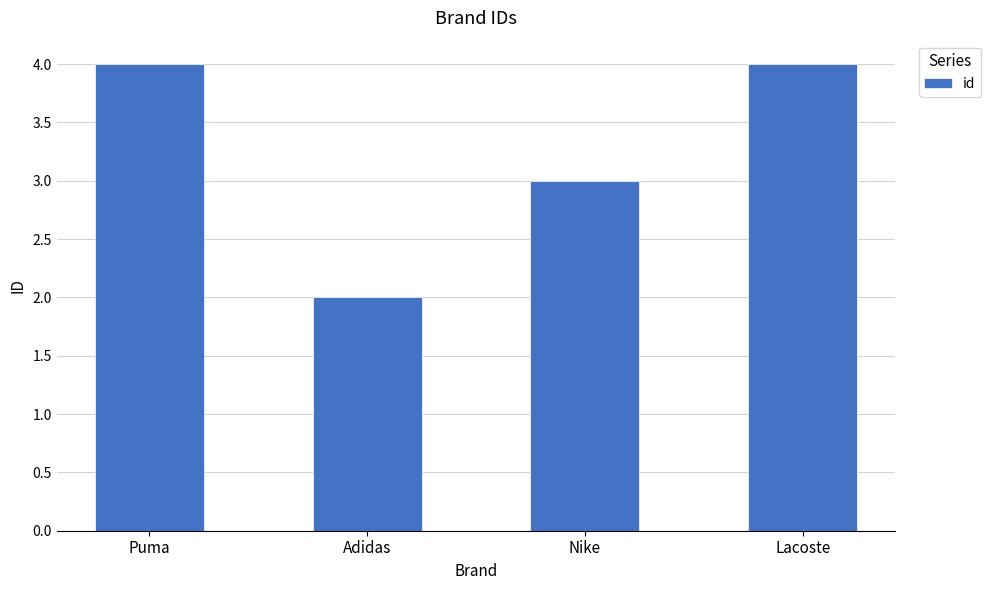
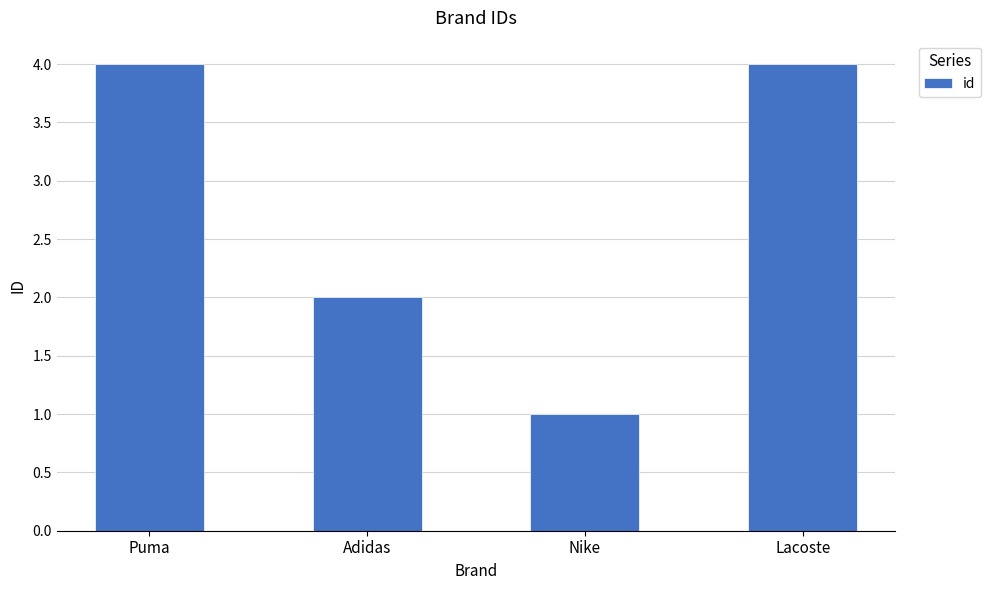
Nike: 3 -> 1
